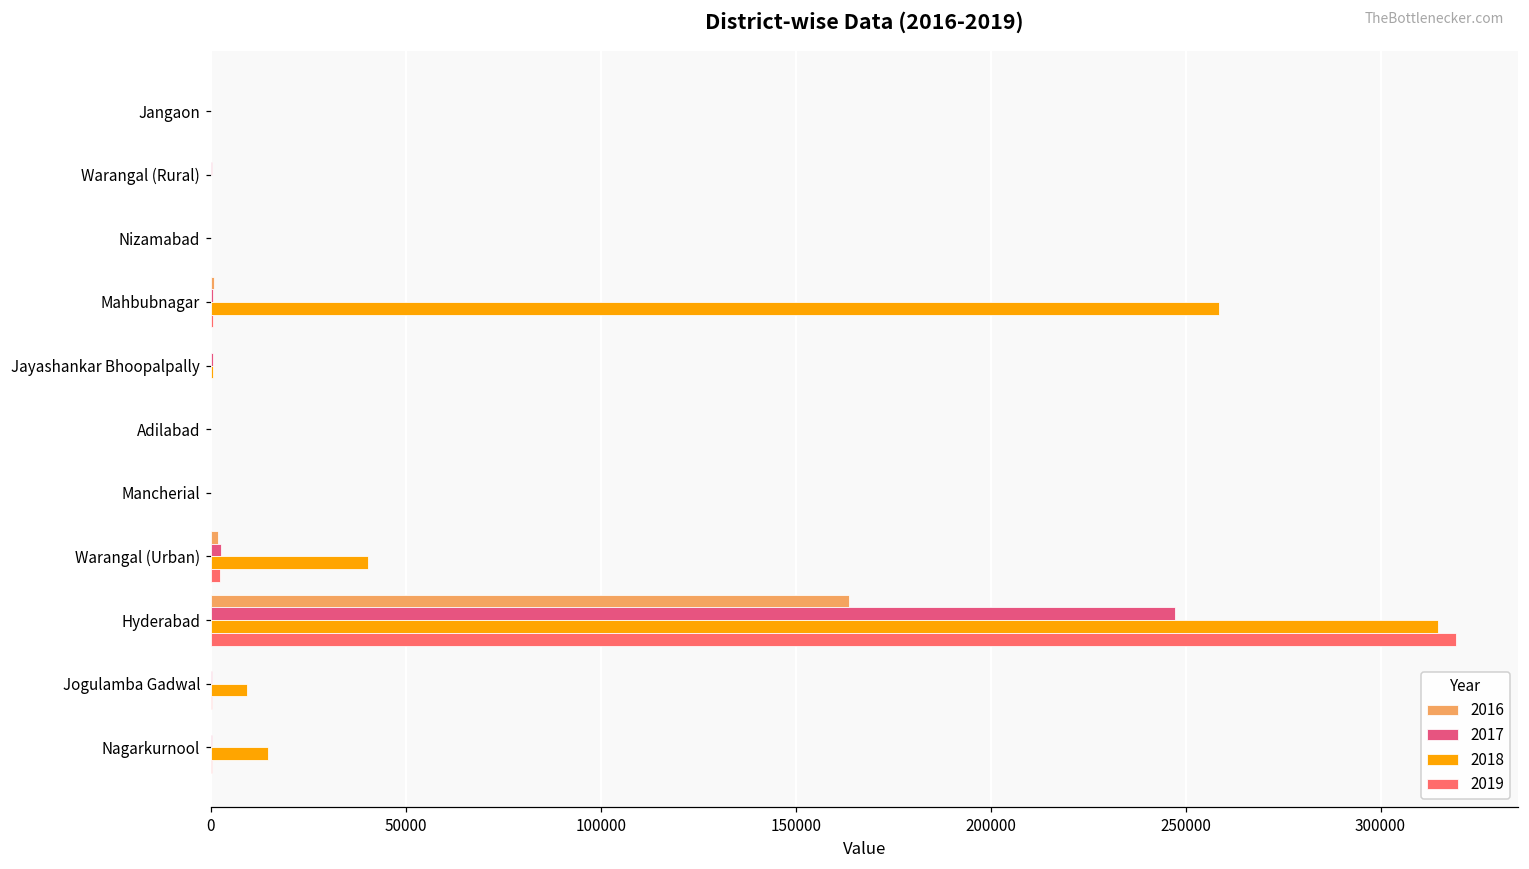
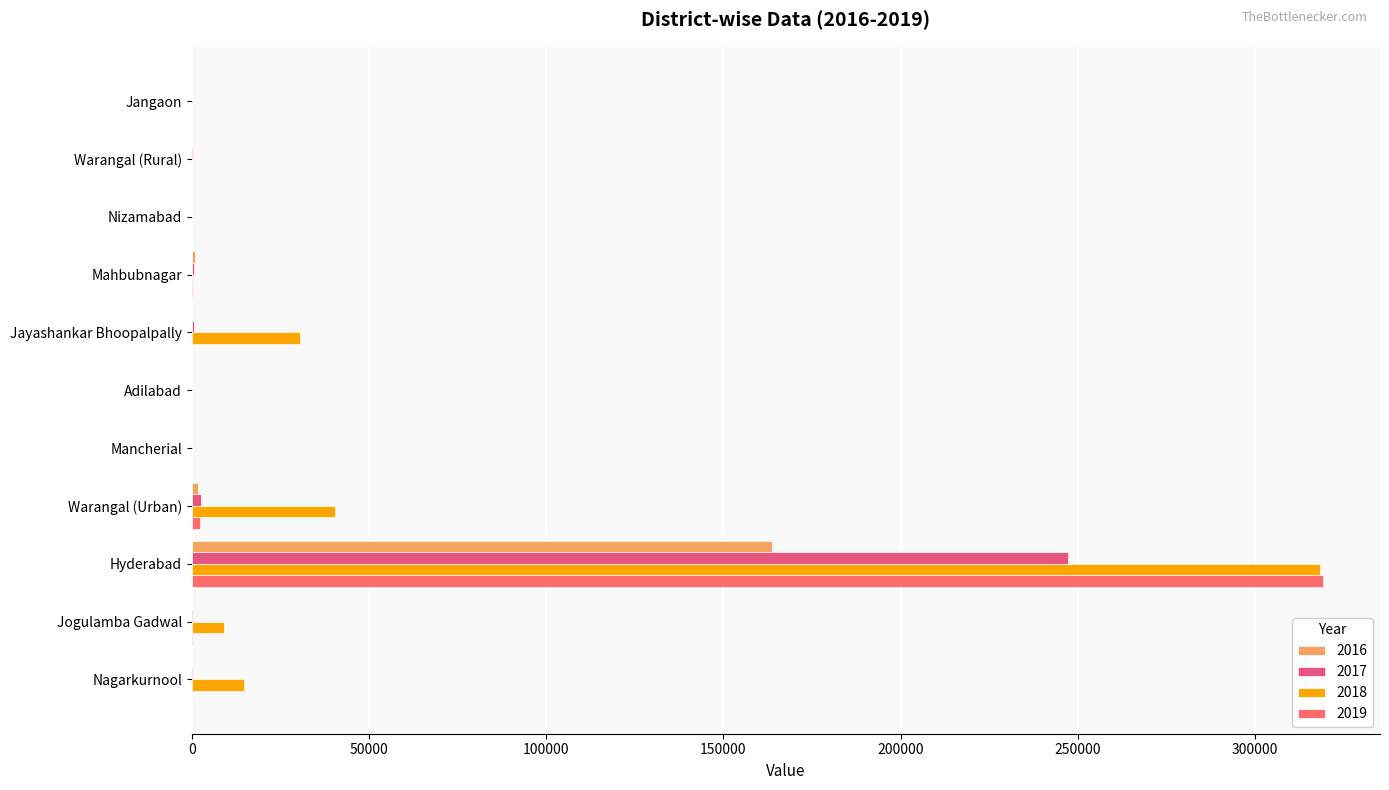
2018, Mahbubnagar: 259000 -> 0
2018, Jayashankar Bhoopalpally: 1000 -> 31000
2018, Hyderabad: 315000 -> 318000
